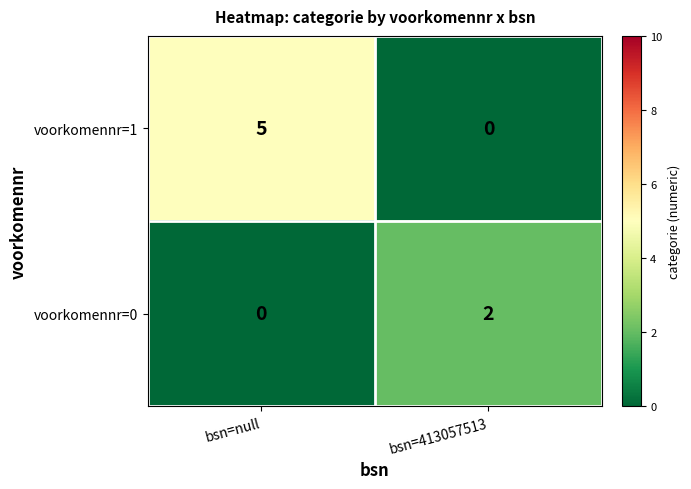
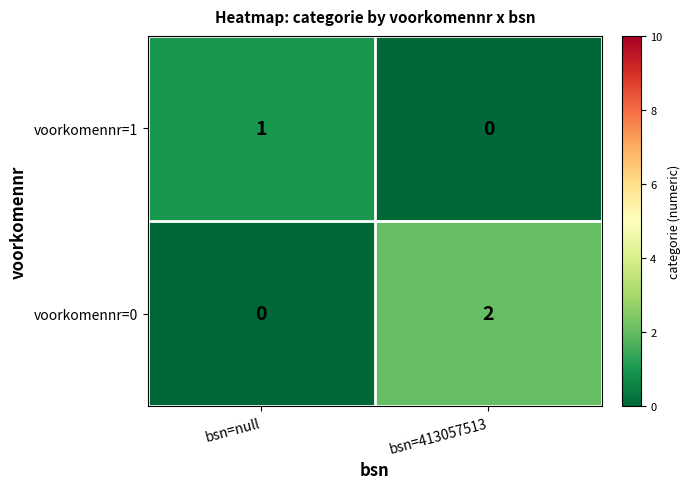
voorkomennr=1, bsn=null: 5 -> 1
